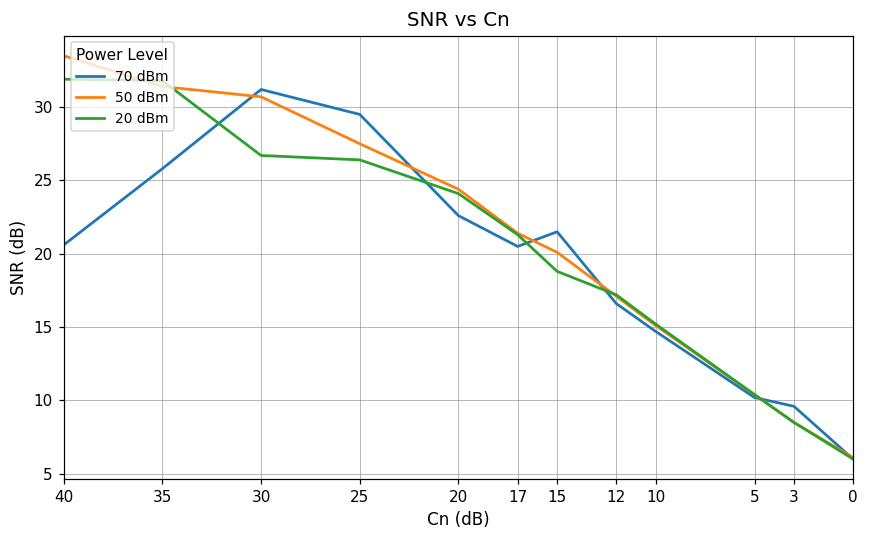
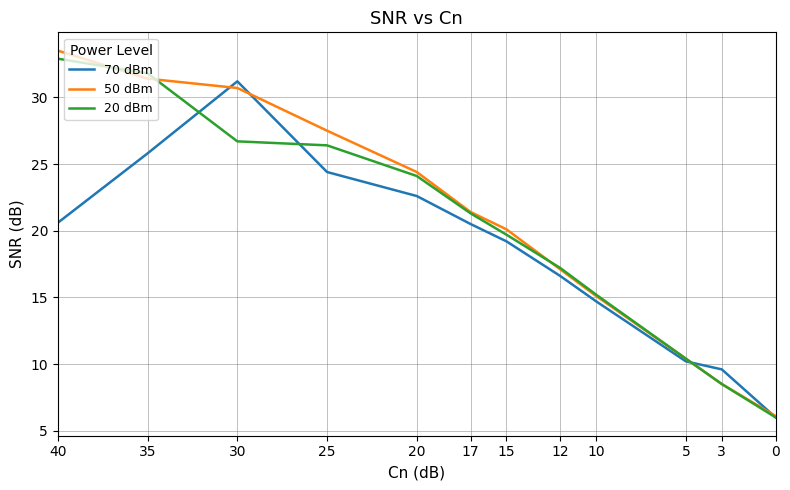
20 dBm, 40: 31.9 -> 32.9
70 dBm, 25: 29.5 -> 24.4
70 dBm, 15: 21.5 -> 19.2
20 dBm, 15: 18.8 -> 19.7
